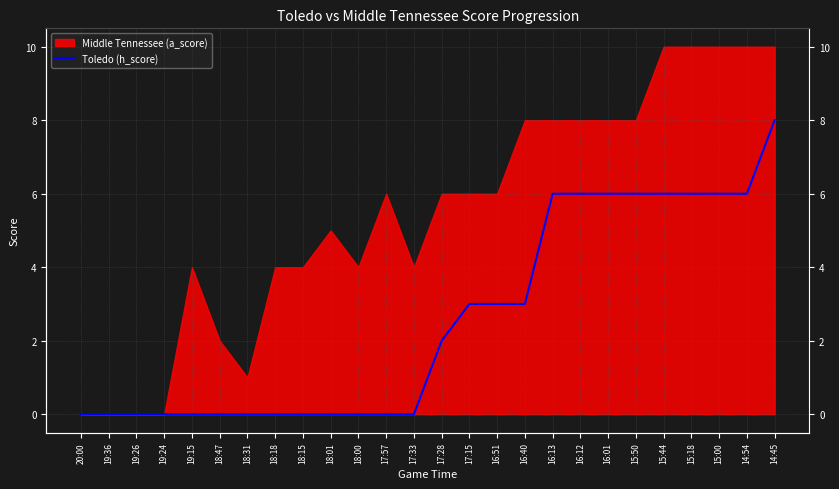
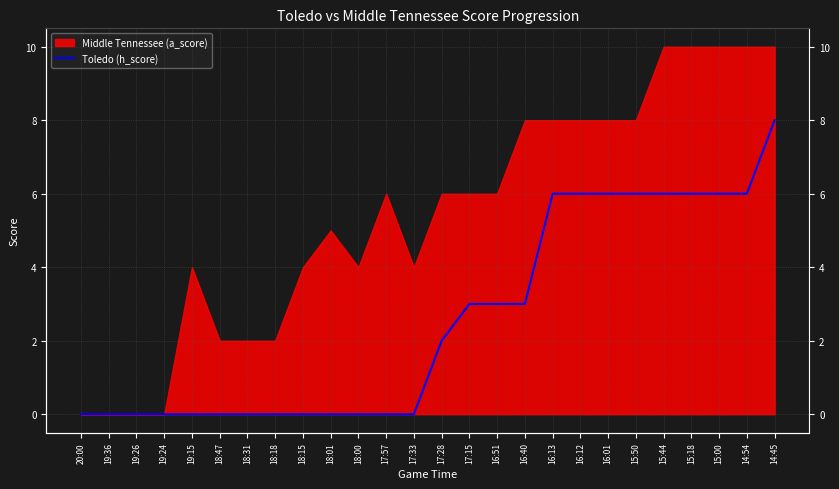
Middle Tennessee (a_score), 18:31: 1 -> 2
Middle Tennessee (a_score), 18:18: 4 -> 2
